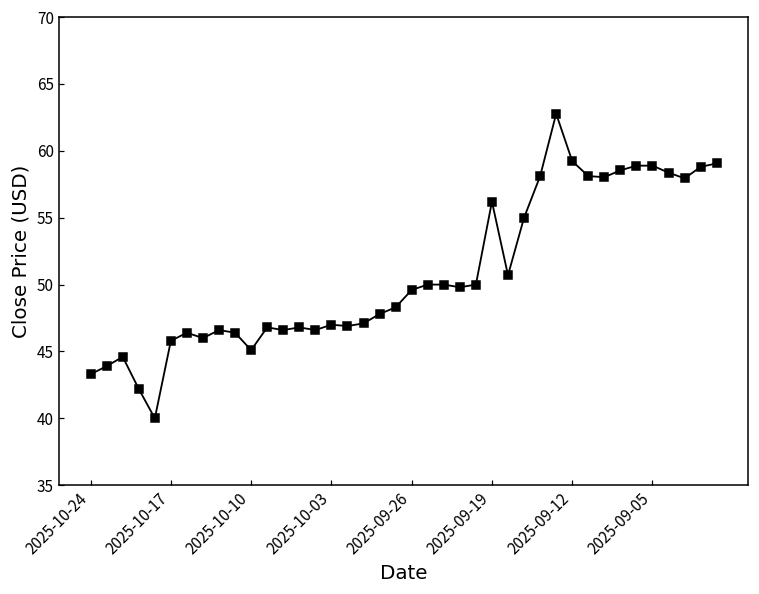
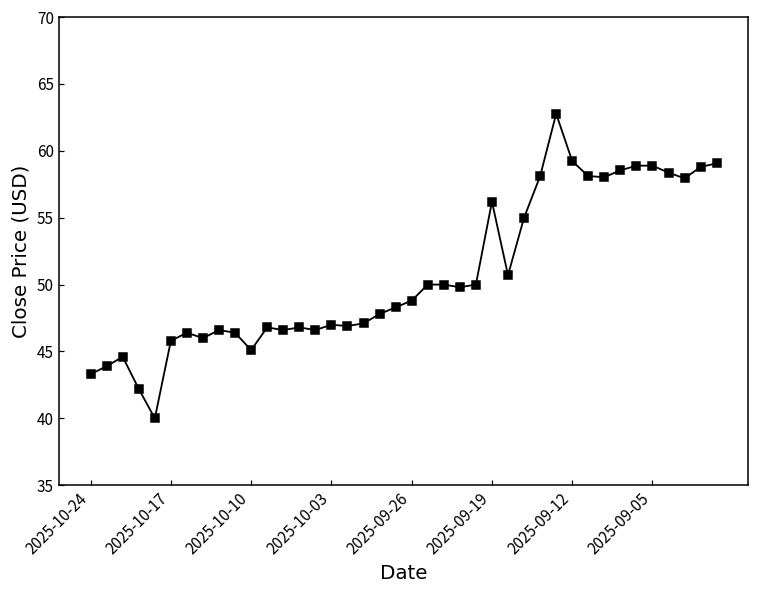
2025-09-26: 49.6 -> 48.8
